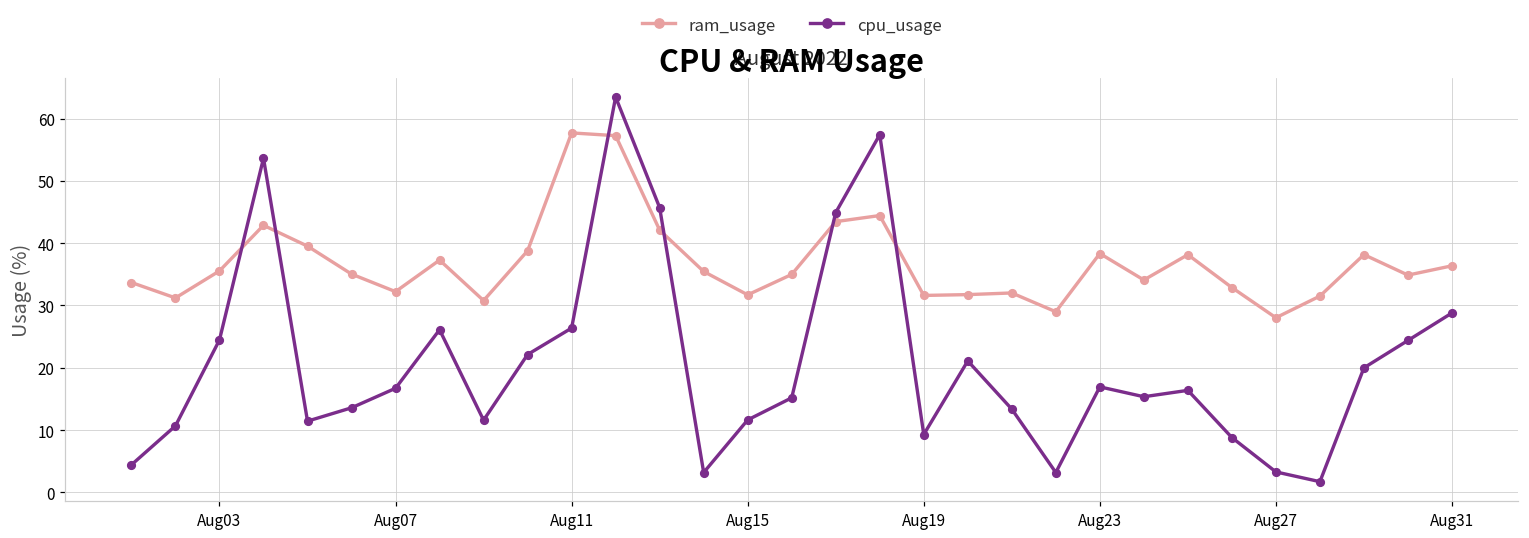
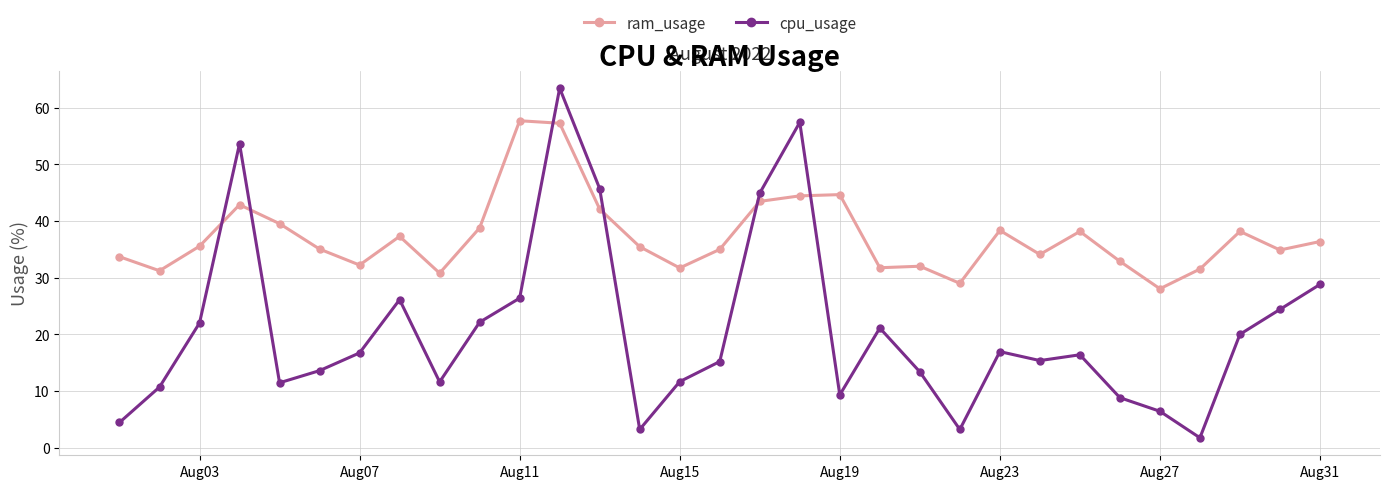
cpu_usage, Aug03: 24 -> 22
ram_usage, Aug19: 32 -> 45
cpu_usage, Aug27: 3 -> 6
